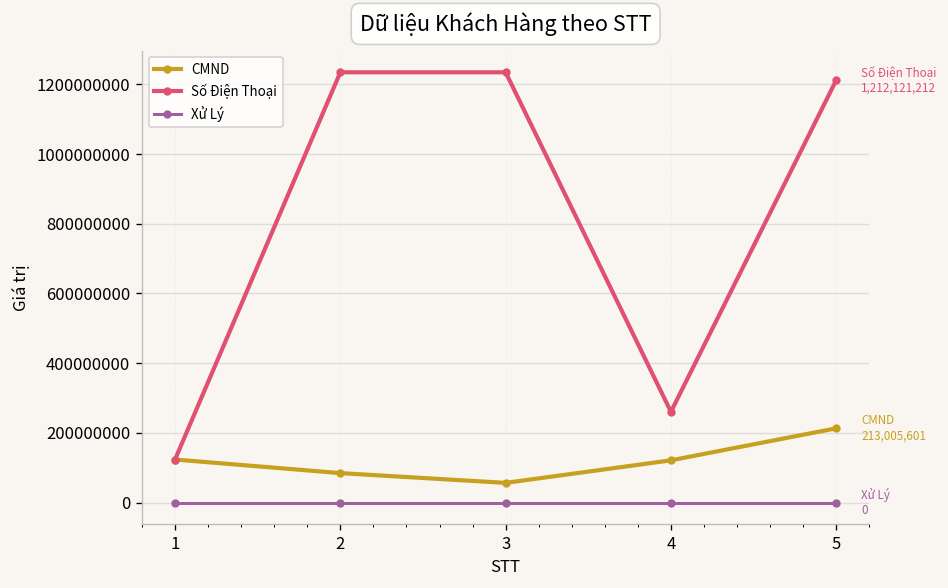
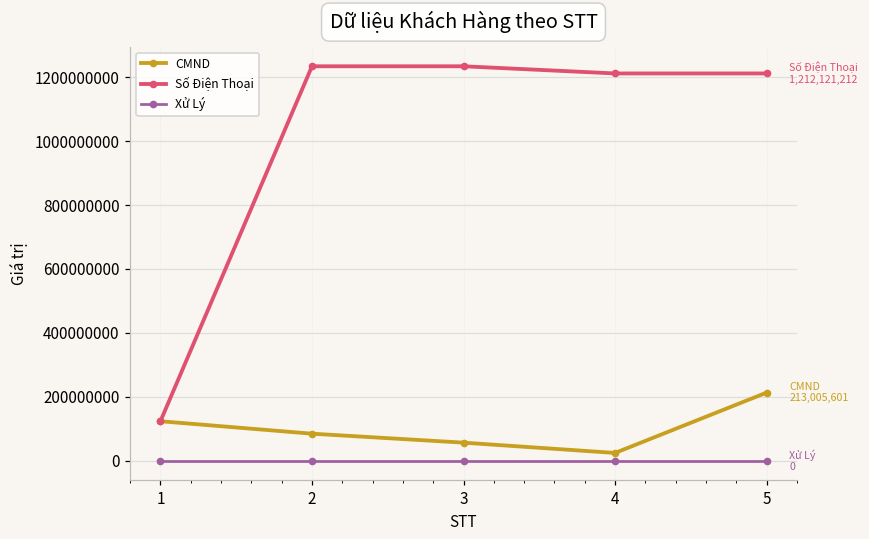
CMND, 4: 120000000 -> 20000000
Số Điện Thoại, 4: 260000000 -> 1210000000
